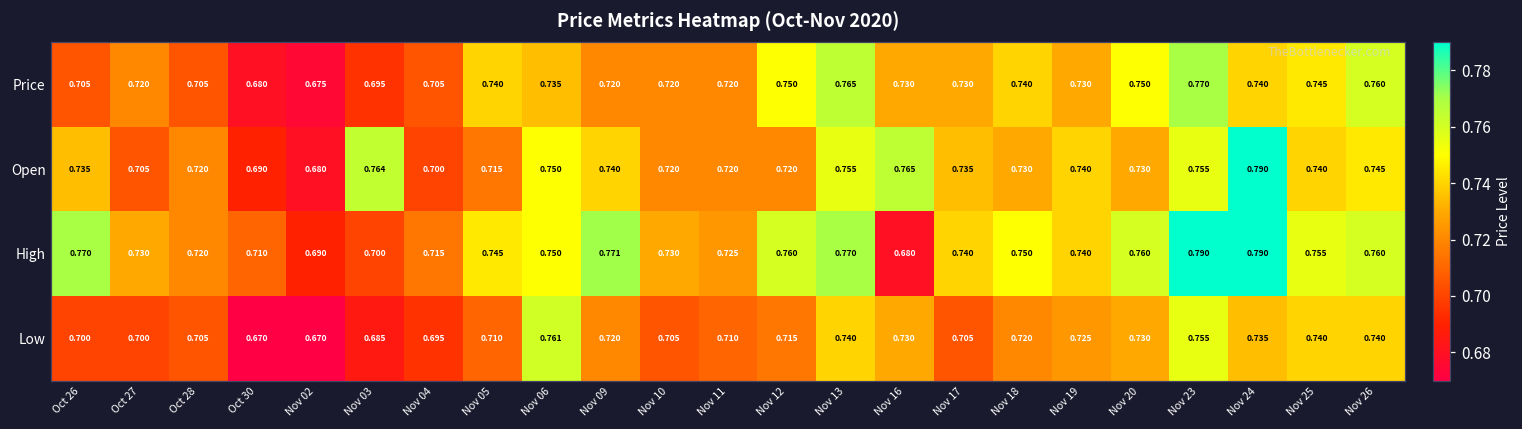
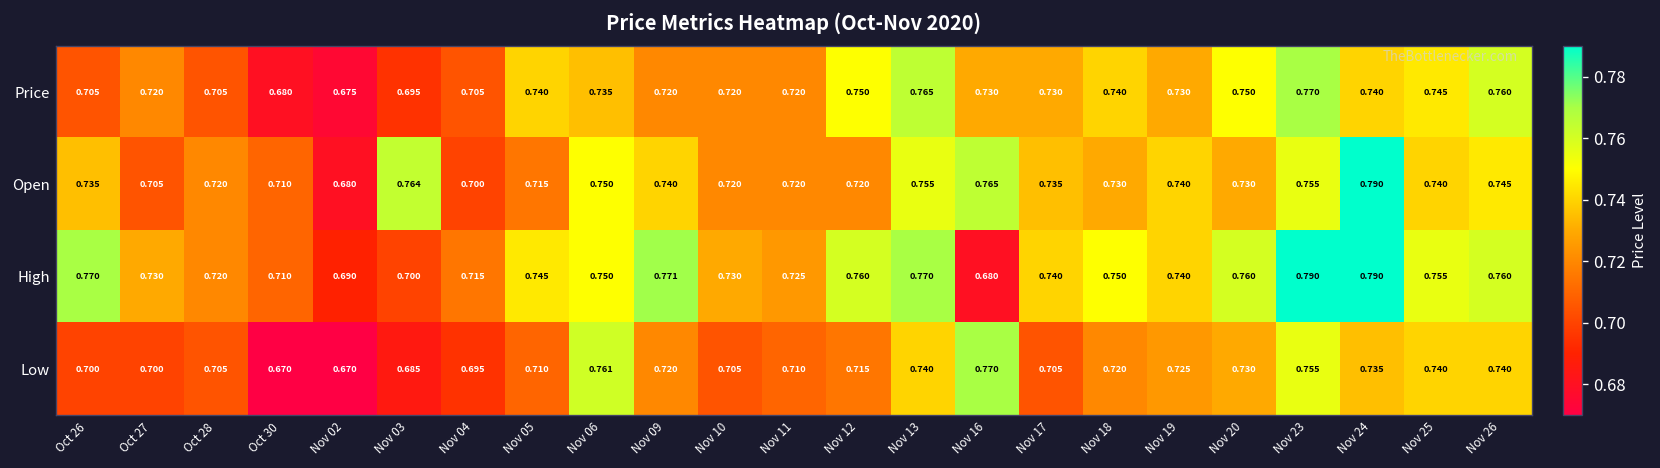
Open, Oct 30: 0.690 -> 0.710
Low, Nov 16: 0.730 -> 0.770
